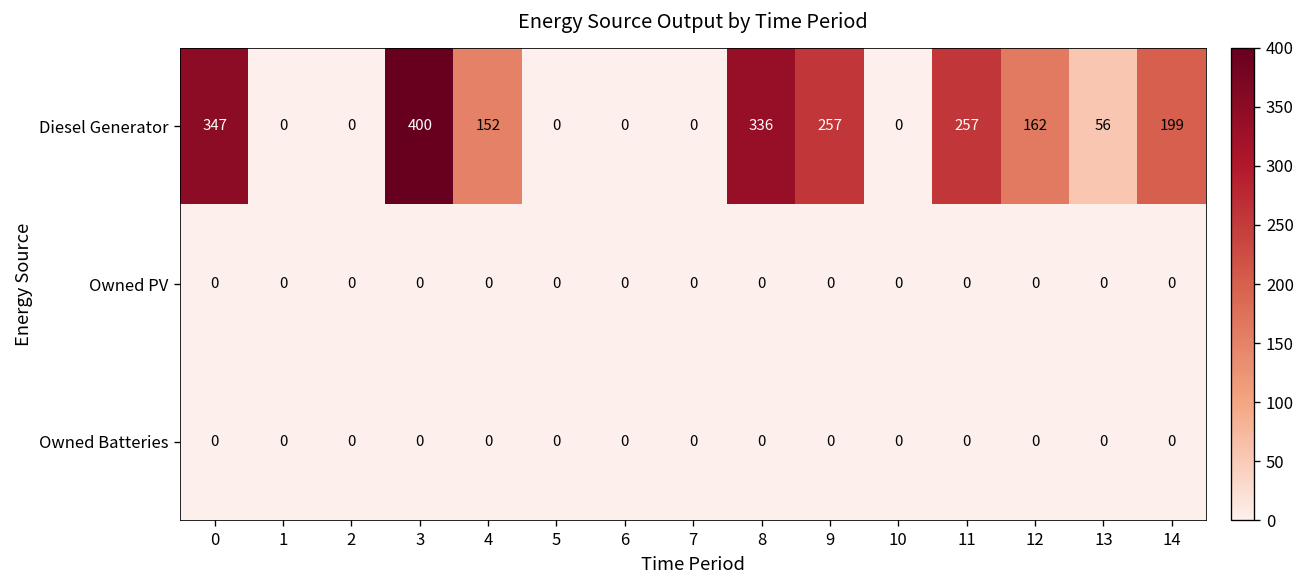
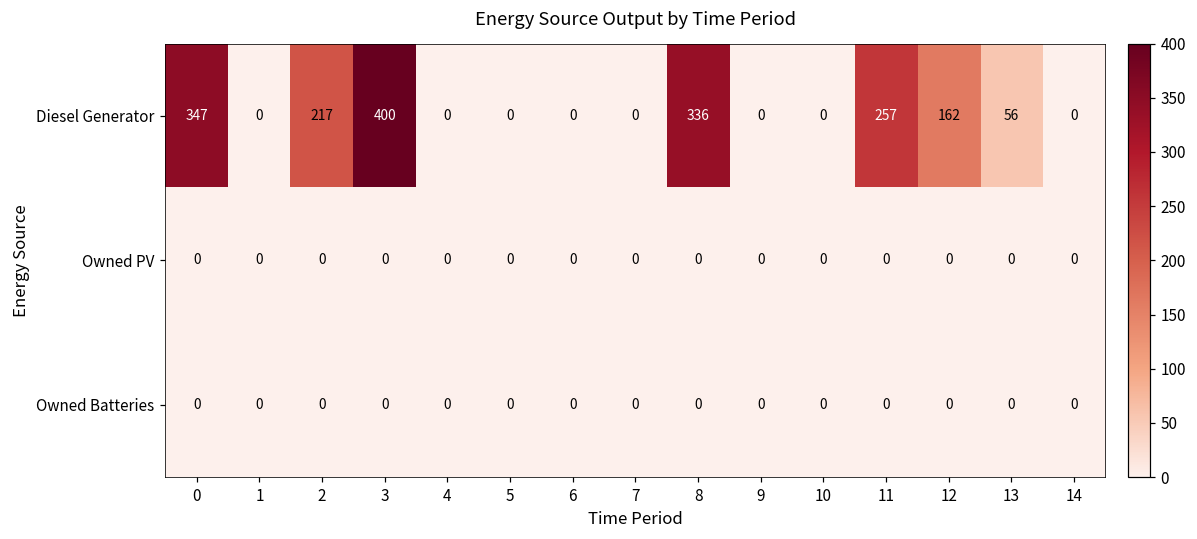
Diesel Generator, 2: 0 -> 217
Diesel Generator, 4: 152 -> 0
Diesel Generator, 9: 257 -> 0
Diesel Generator, 14: 199 -> 0
